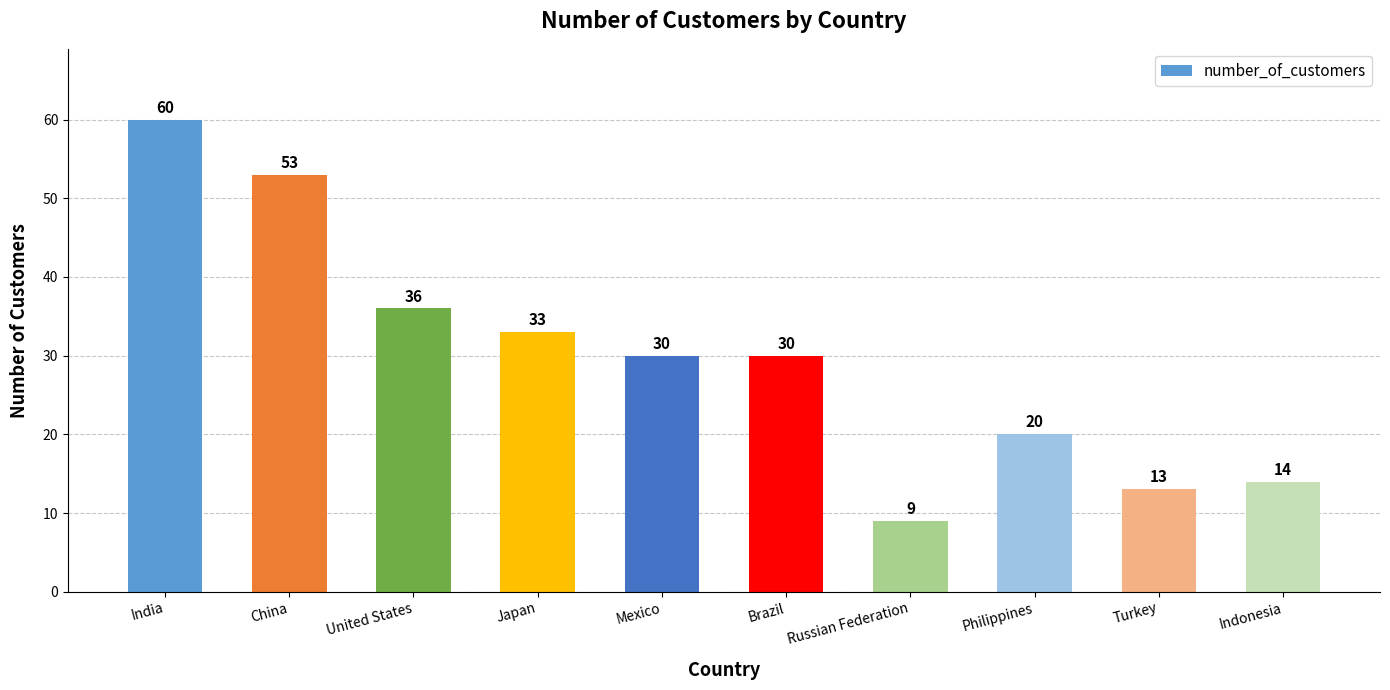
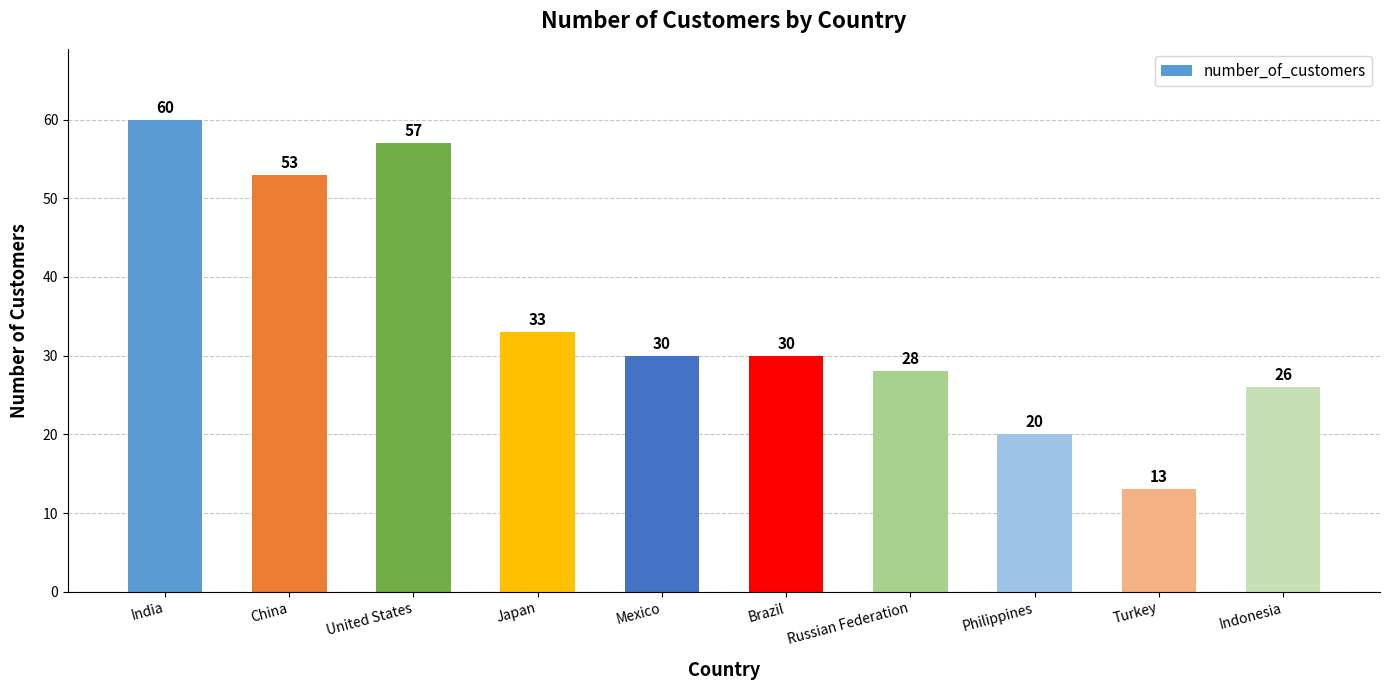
United States: 36 -> 57
Russian Federation: 9 -> 28
Indonesia: 14 -> 26
